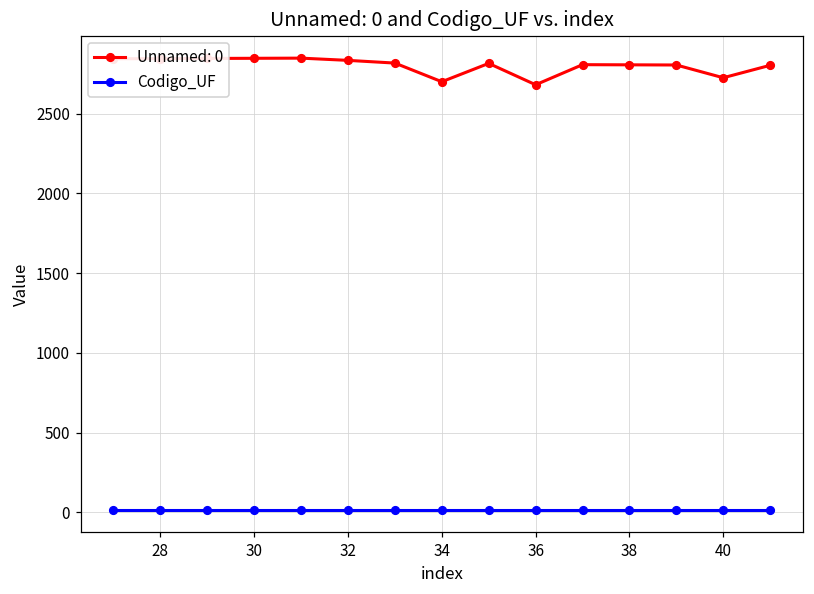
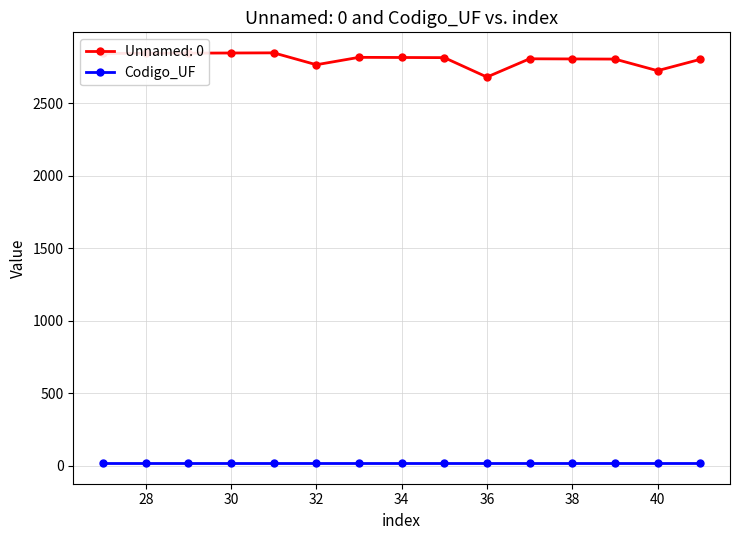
Unnamed: 0, 32: 2830 -> 2770
Unnamed: 0, 34: 2700 -> 2820
